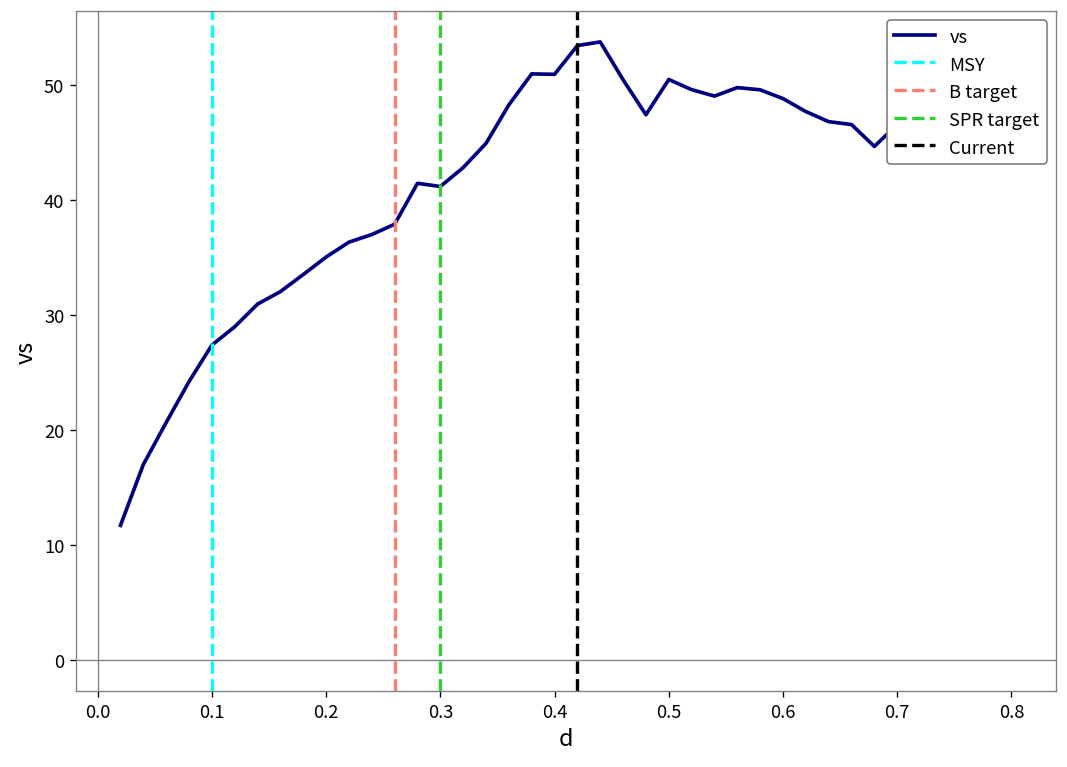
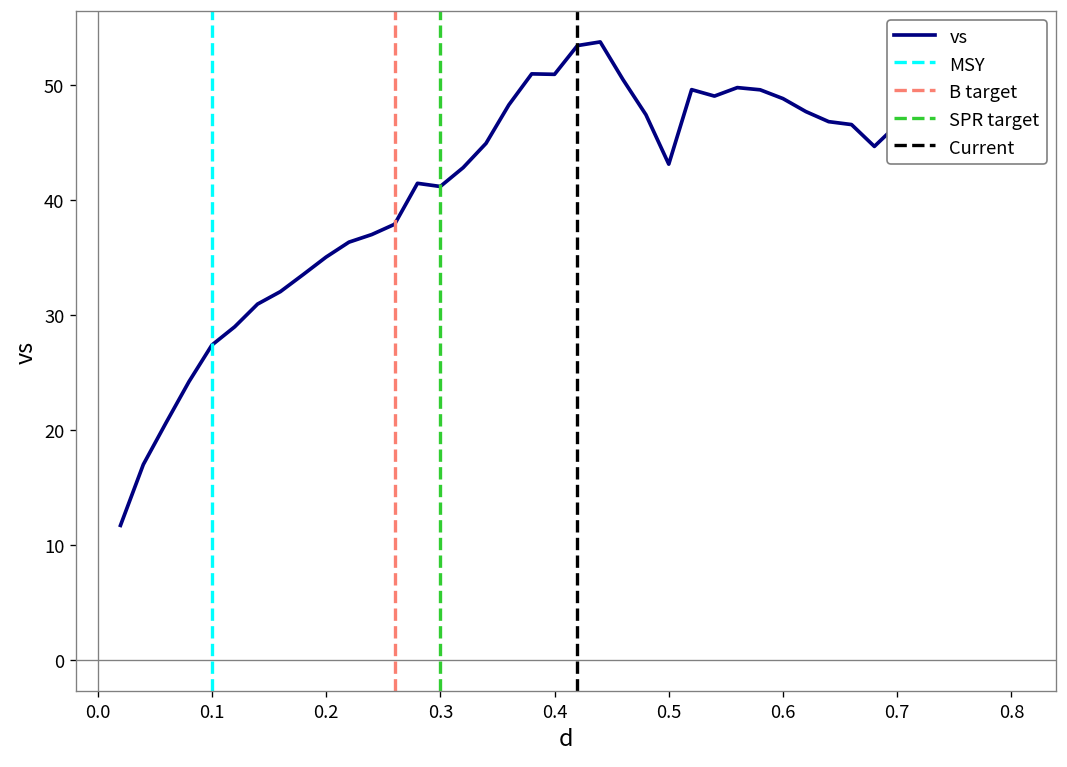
0.5: 51 -> 43
